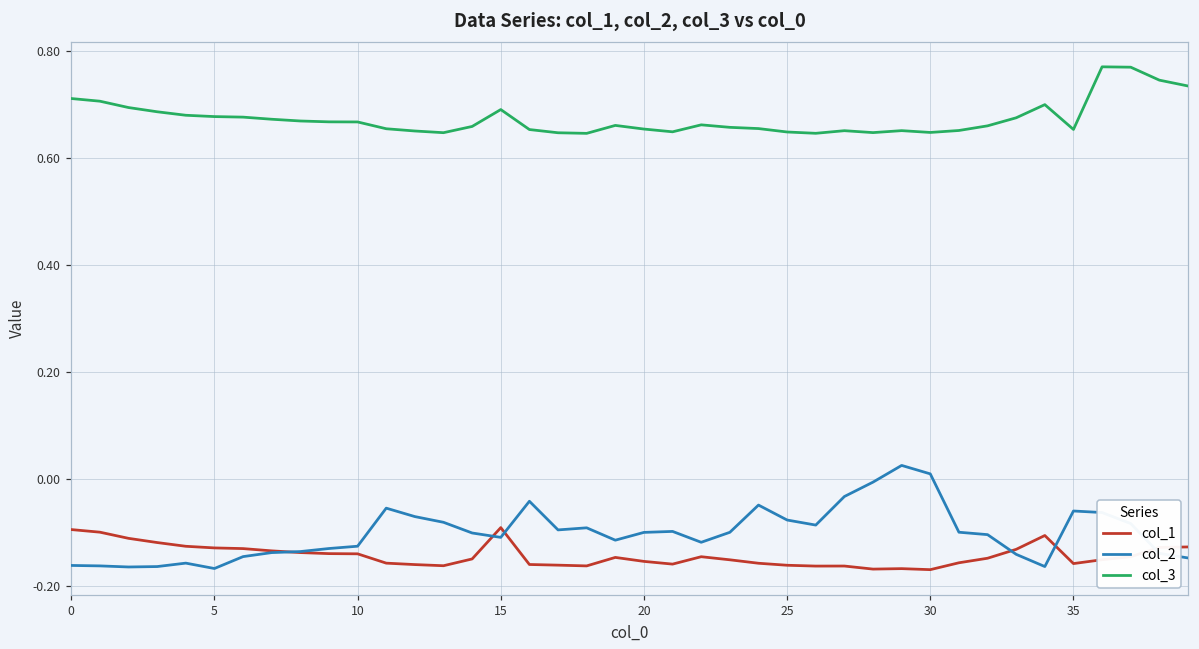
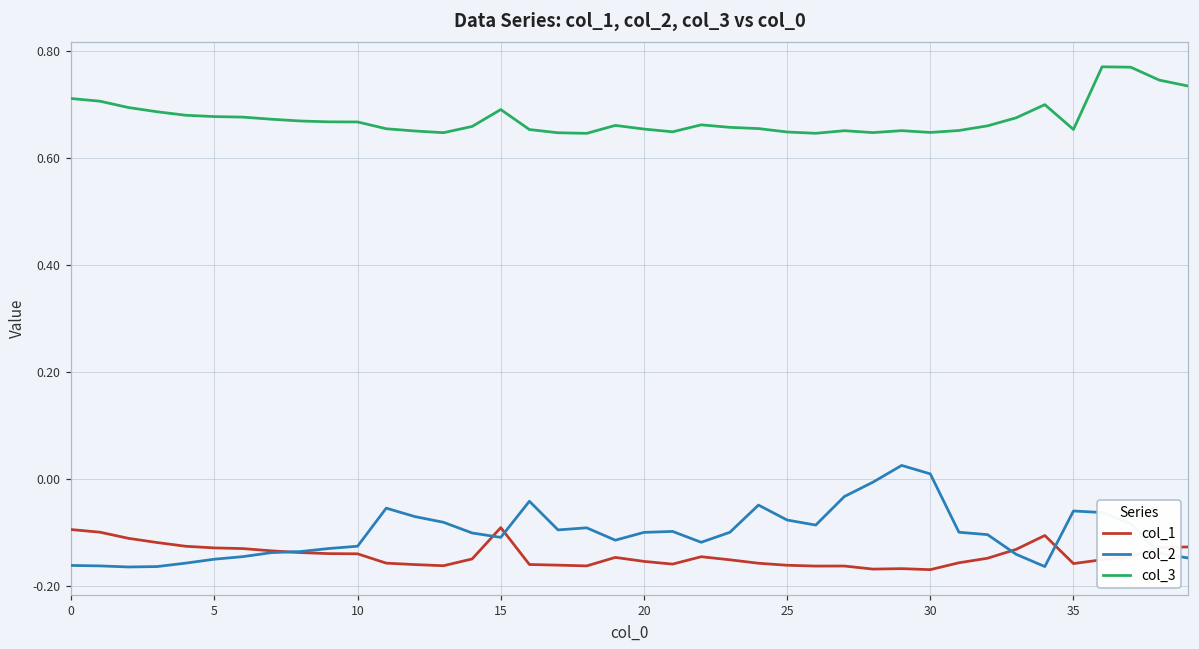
col_2, 5: -0.17 -> -0.15
